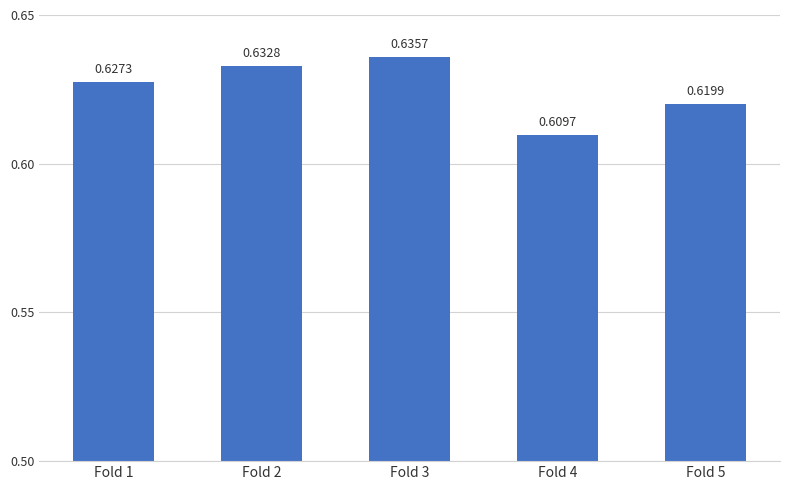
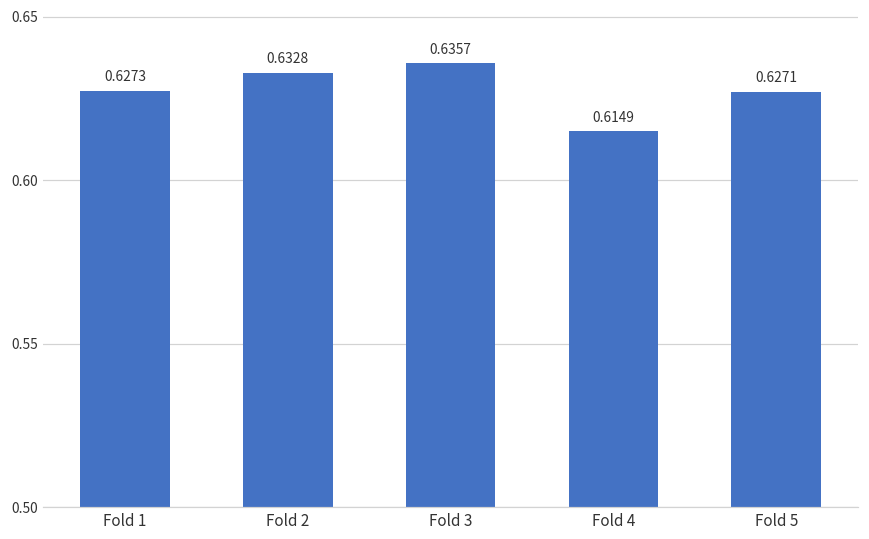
Fold 4: 0.6097 -> 0.6149
Fold 5: 0.6199 -> 0.6271
